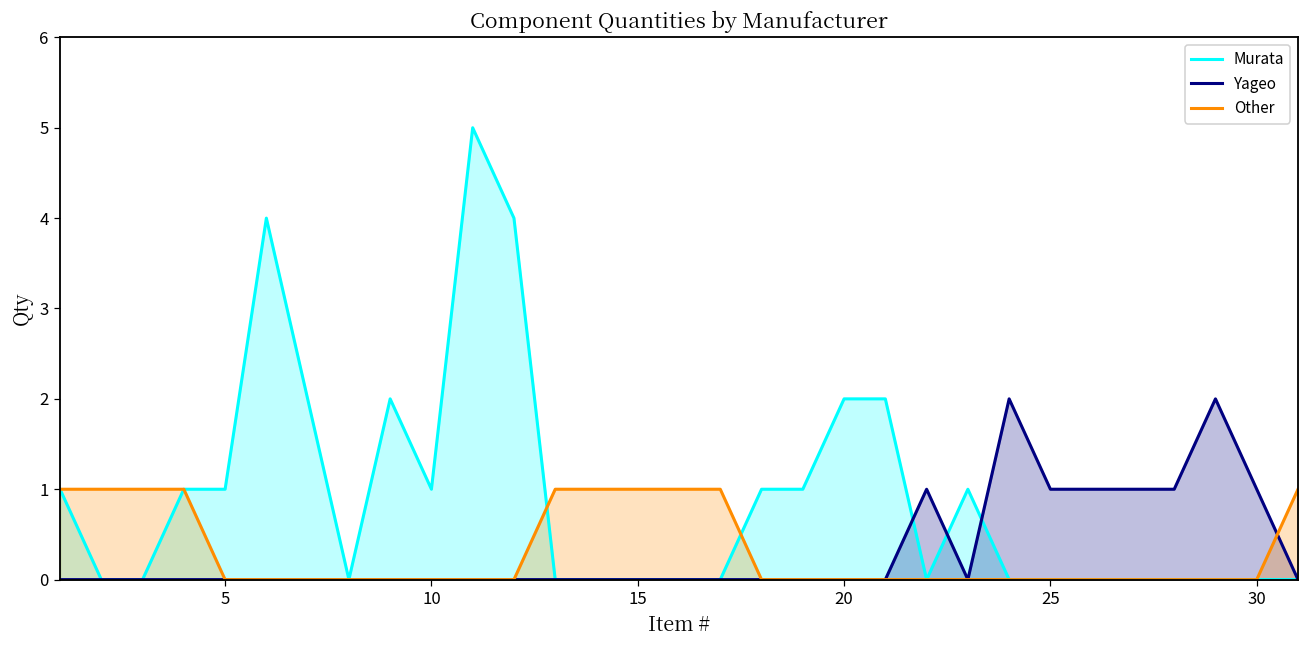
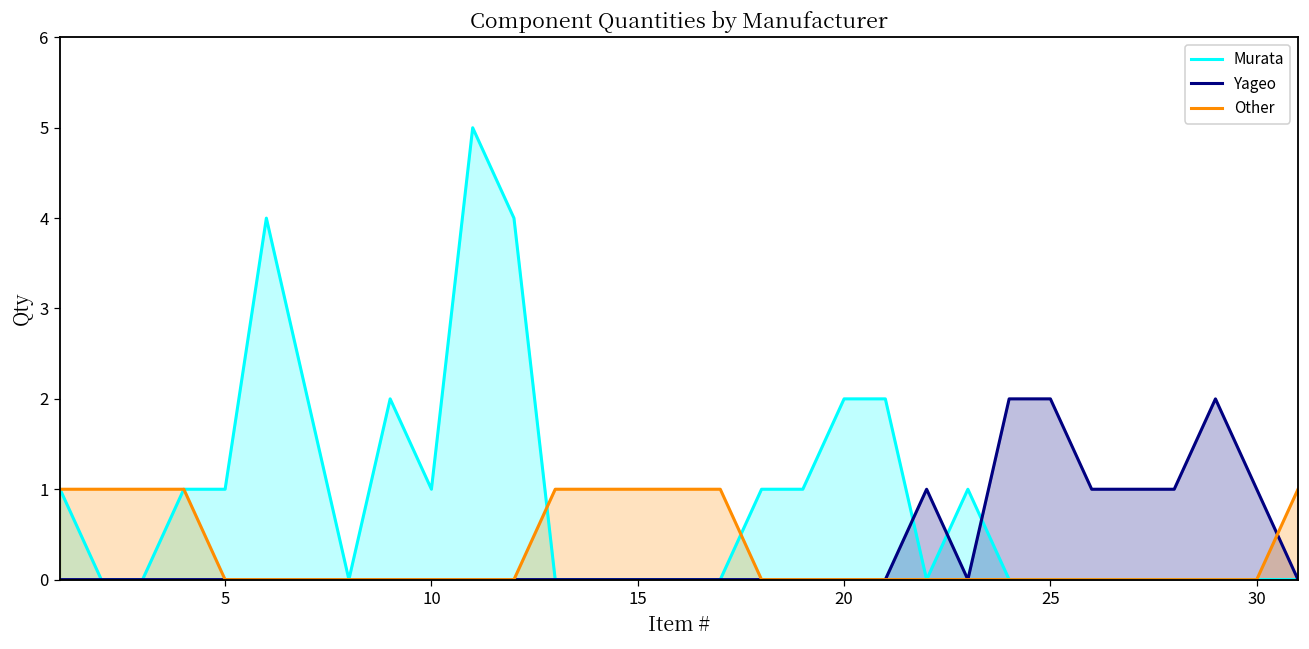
Yageo, 25: 1 -> 2
